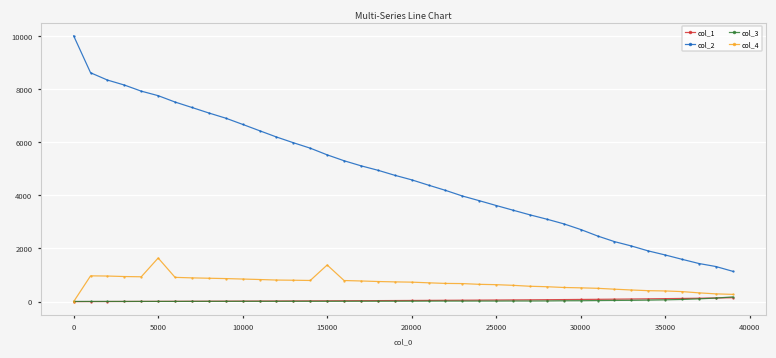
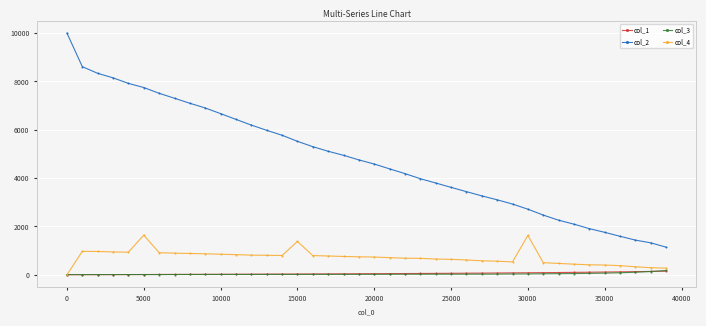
col_4, 30000: 500 -> 1600
